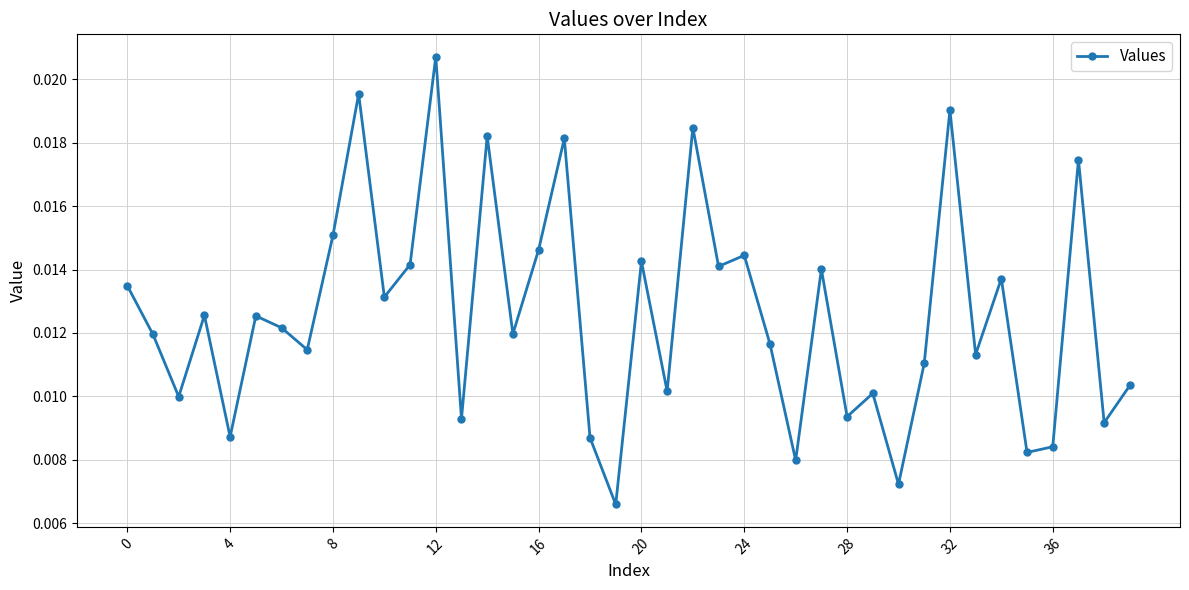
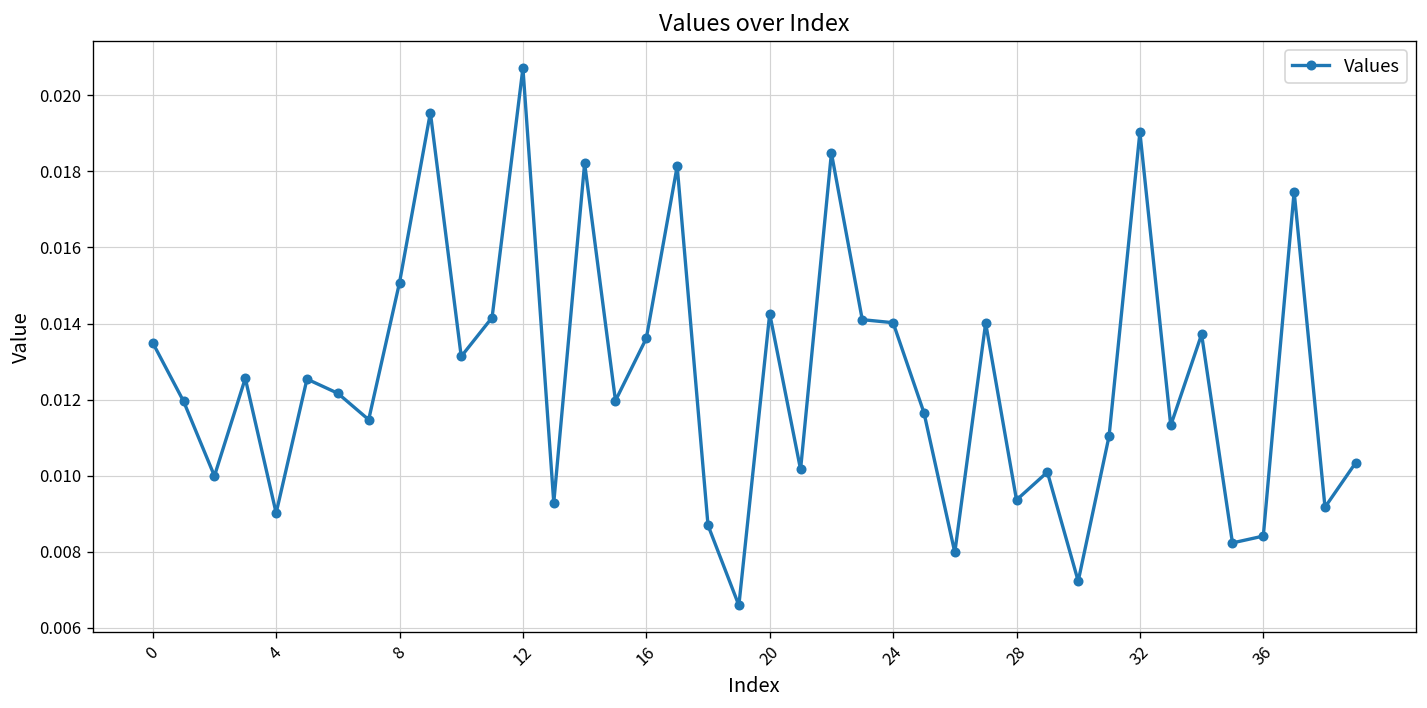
4: 0.0087 -> 0.0090
16: 0.0146 -> 0.0136
24: 0.0144 -> 0.0140
